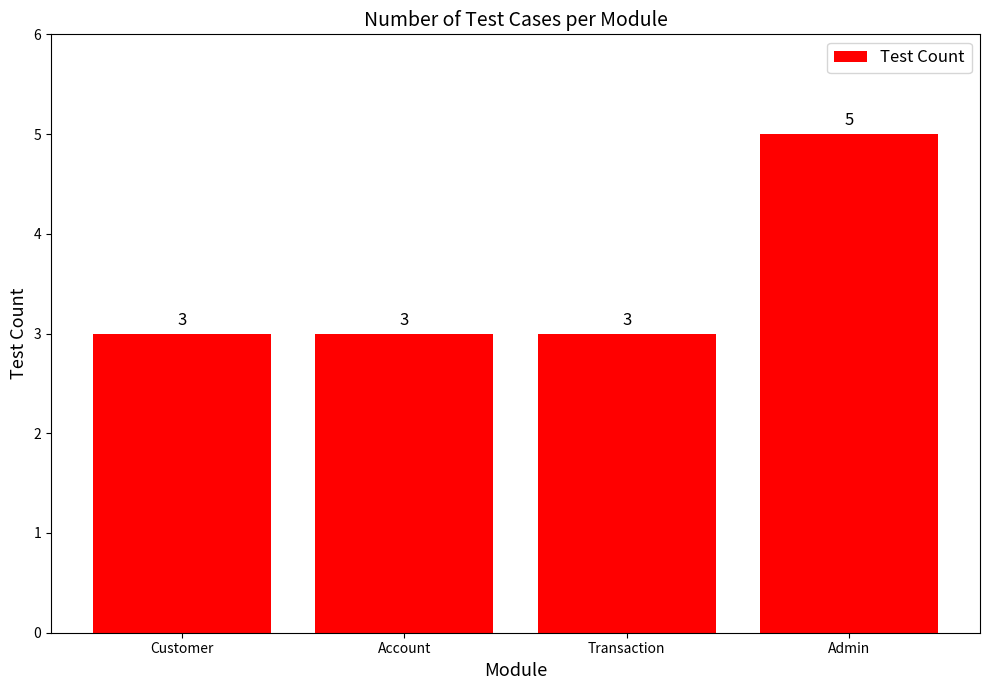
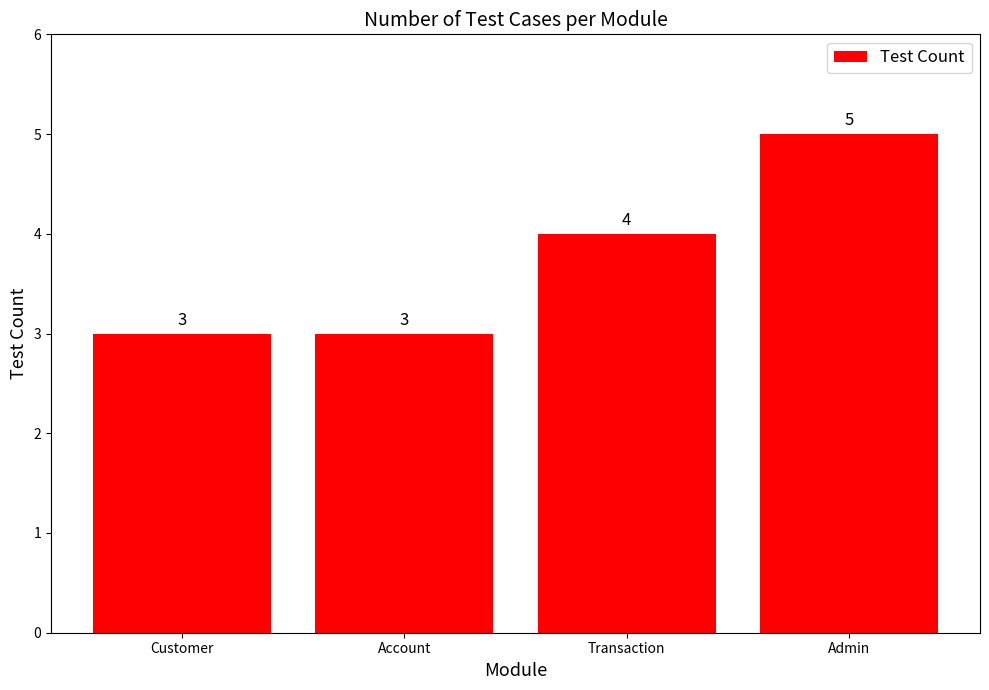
Transaction: 3 -> 4
